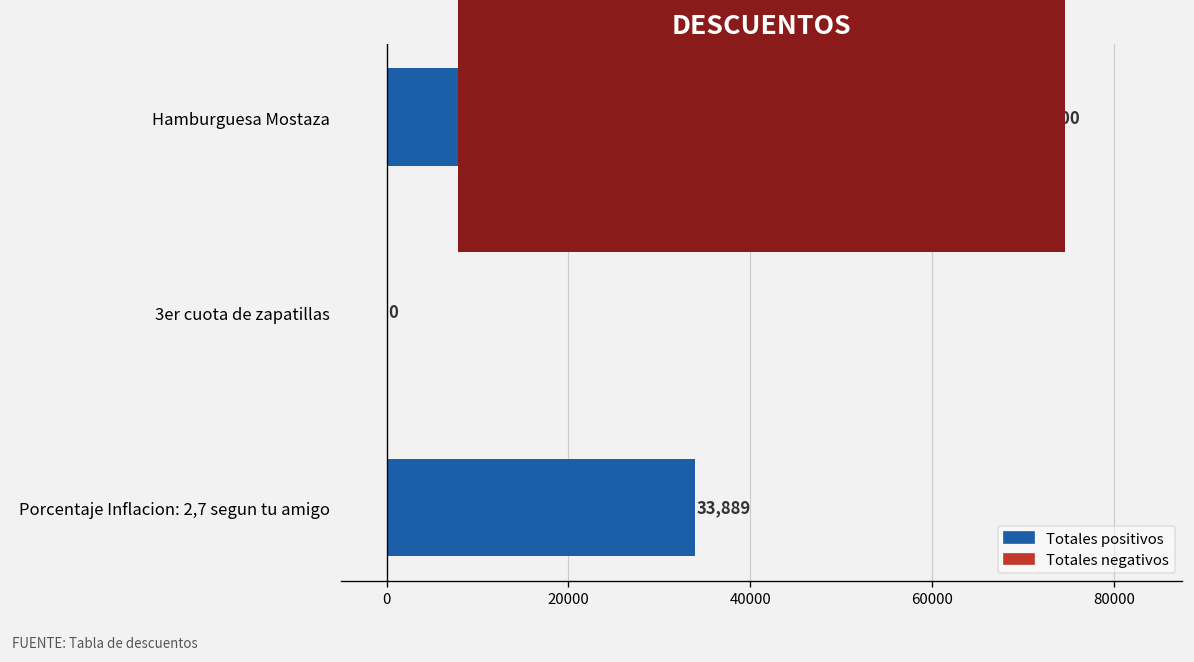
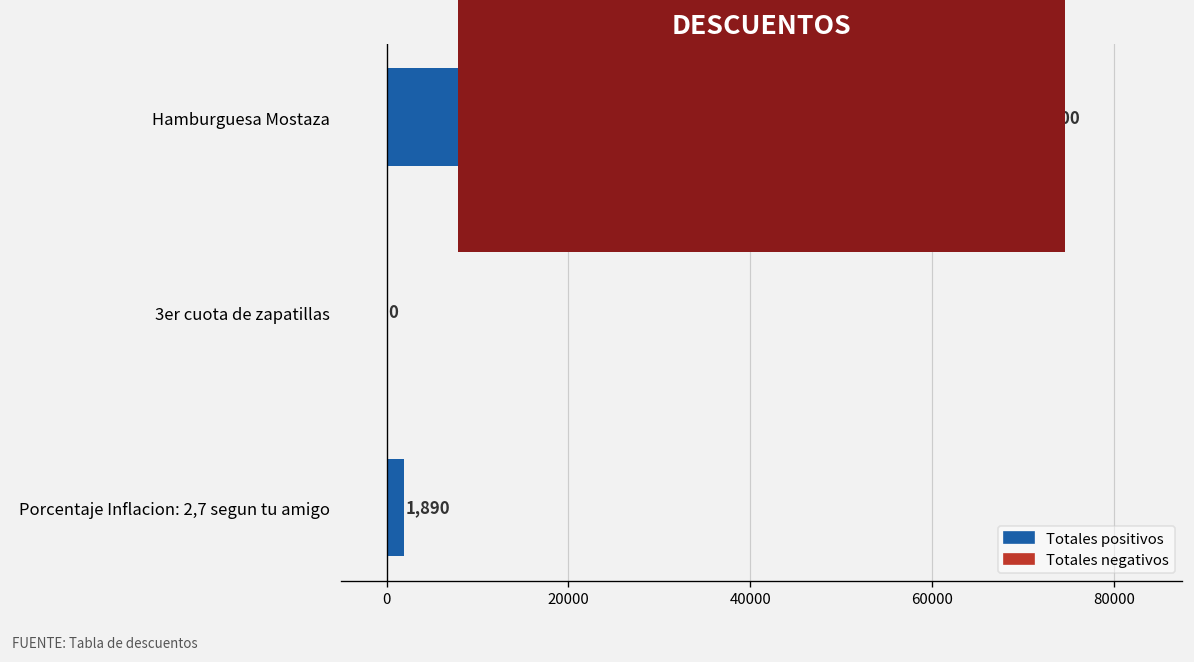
Porcentaje Inflacion: 2,7 segun tu amigo: 33,889 -> 1,890
